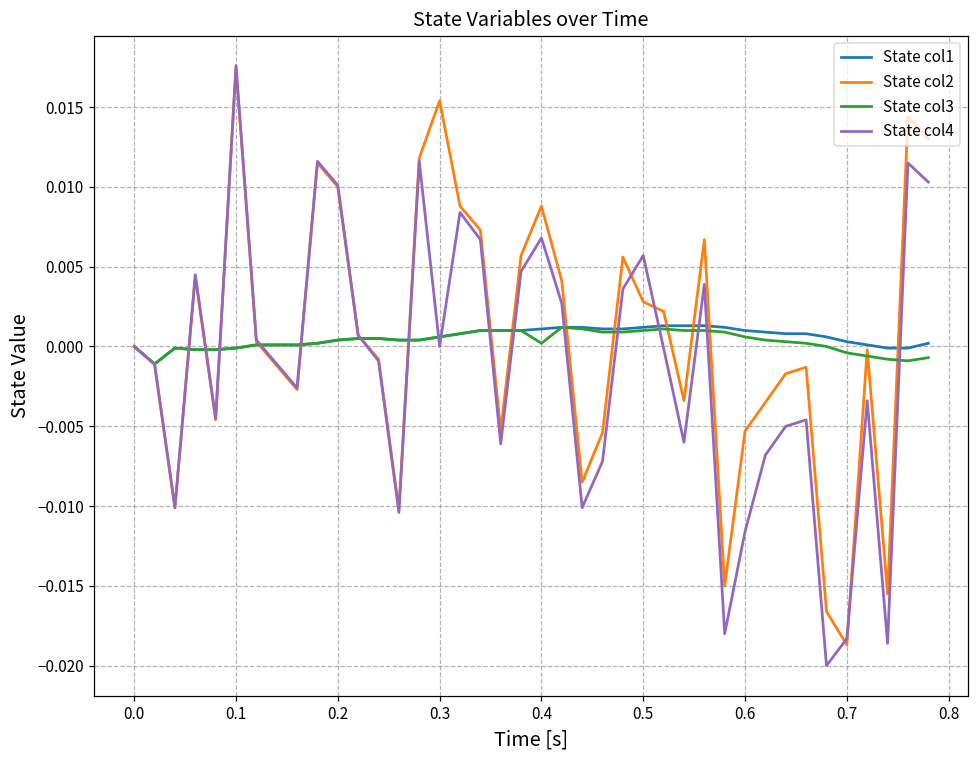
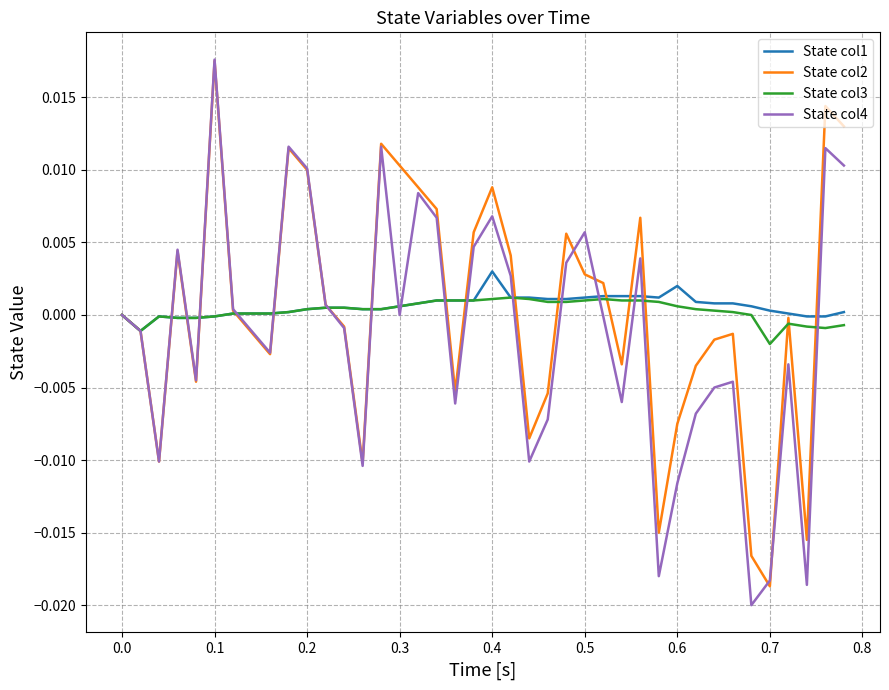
State col2, 0.3: 0.0154 -> 0.0103
State col1, 0.4: 0.0011 -> 0.0030
State col3, 0.4: 0.0002 -> 0.0011
State col1, 0.6: 0.001 -> 0.002
State col2, 0.6: -0.0053 -> -0.0075
State col3, 0.7: -0.0004 -> -0.0020
